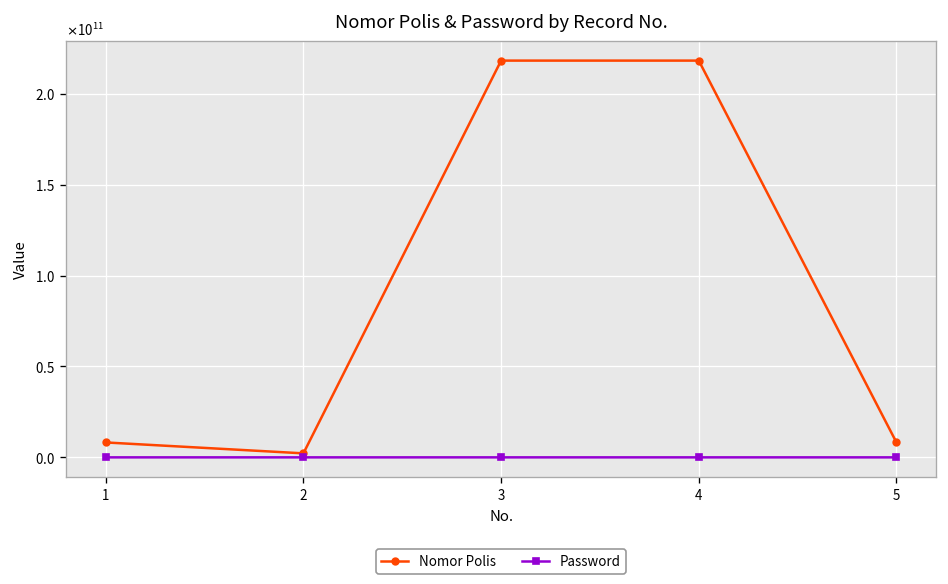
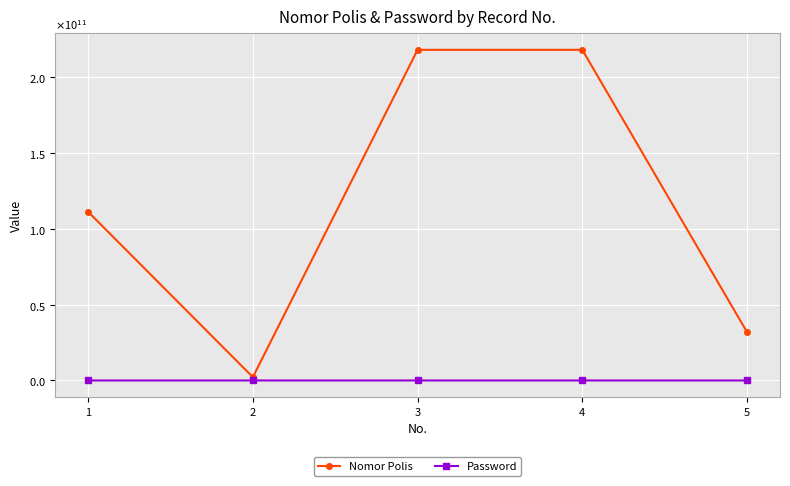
Nomor Polis, 1: 8000000000 -> 111000000000
Nomor Polis, 5: 8000000000 -> 32000000000
